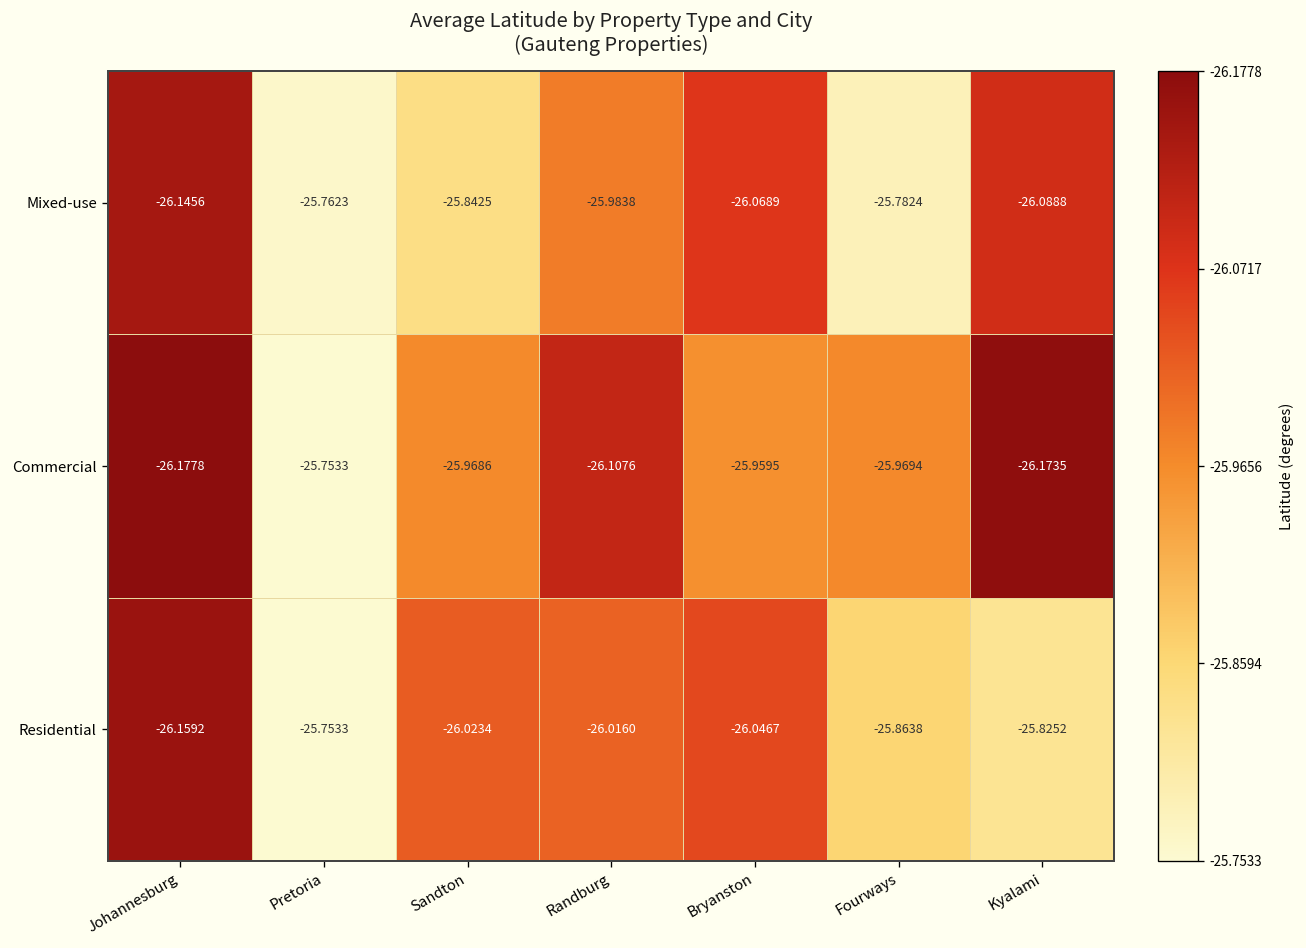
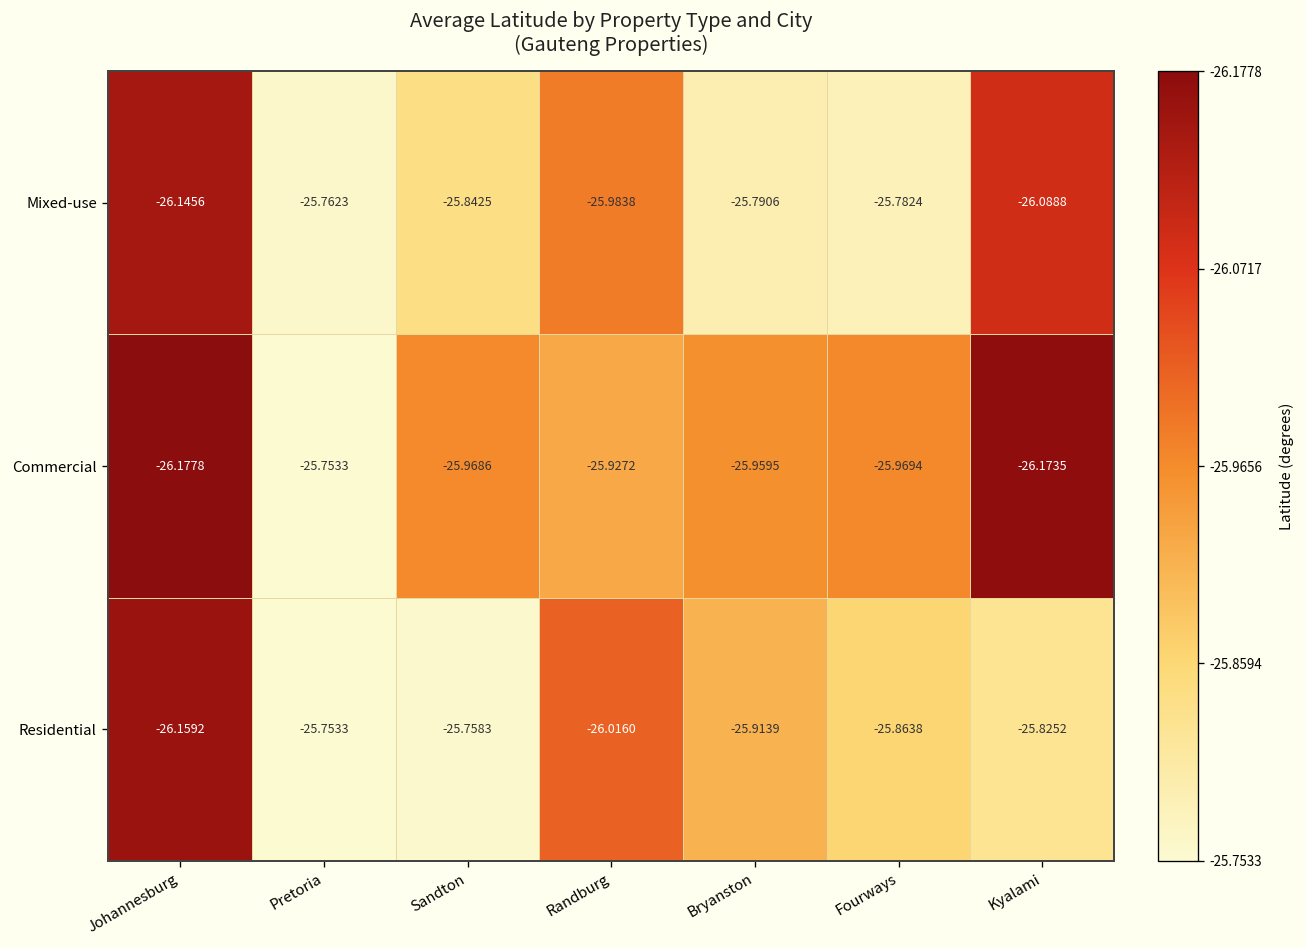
Mixed-use, Bryanston: -26.0689 -> -25.7906
Commercial, Randburg: -26.1076 -> -25.9272
Residential, Sandton: -26.0234 -> -25.7583
Residential, Bryanston: -26.0467 -> -25.9139
